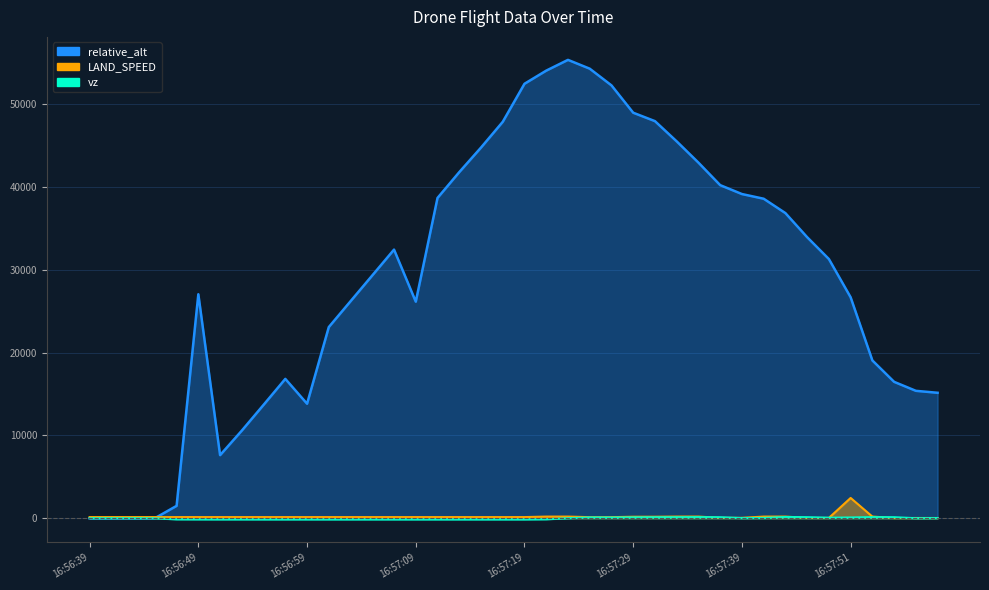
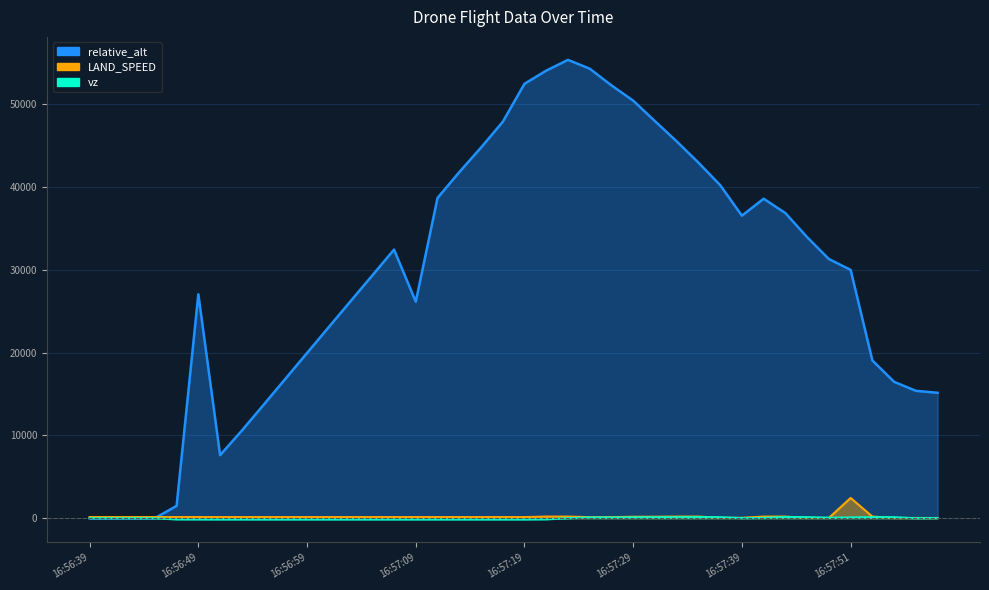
relative_alt, 16:56:59: 14000 -> 20000
relative_alt, 16:57:29: 49000 -> 50000
relative_alt, 16:57:39: 39000 -> 37000
relative_alt, 16:57:51: 27000 -> 30000
